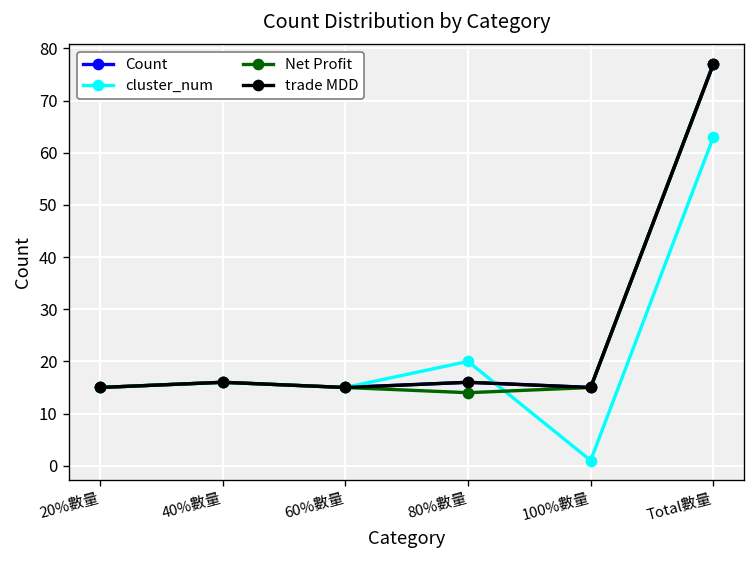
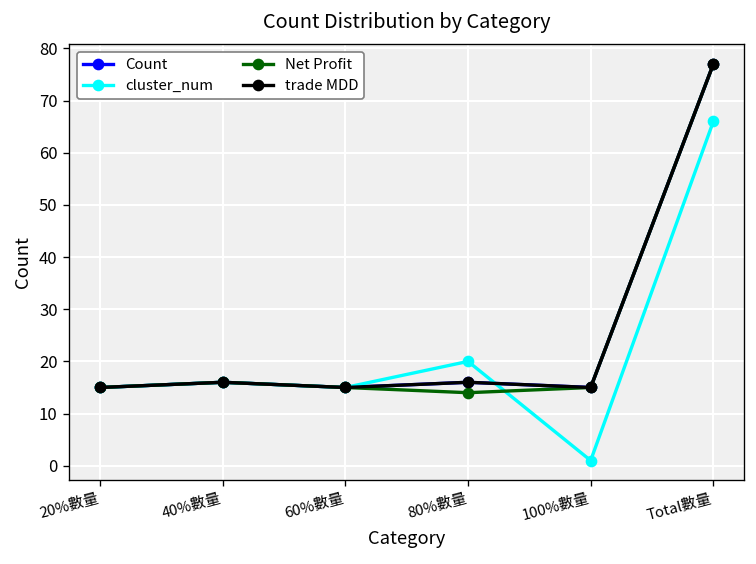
cluster_num, Total數量: 63 -> 66
